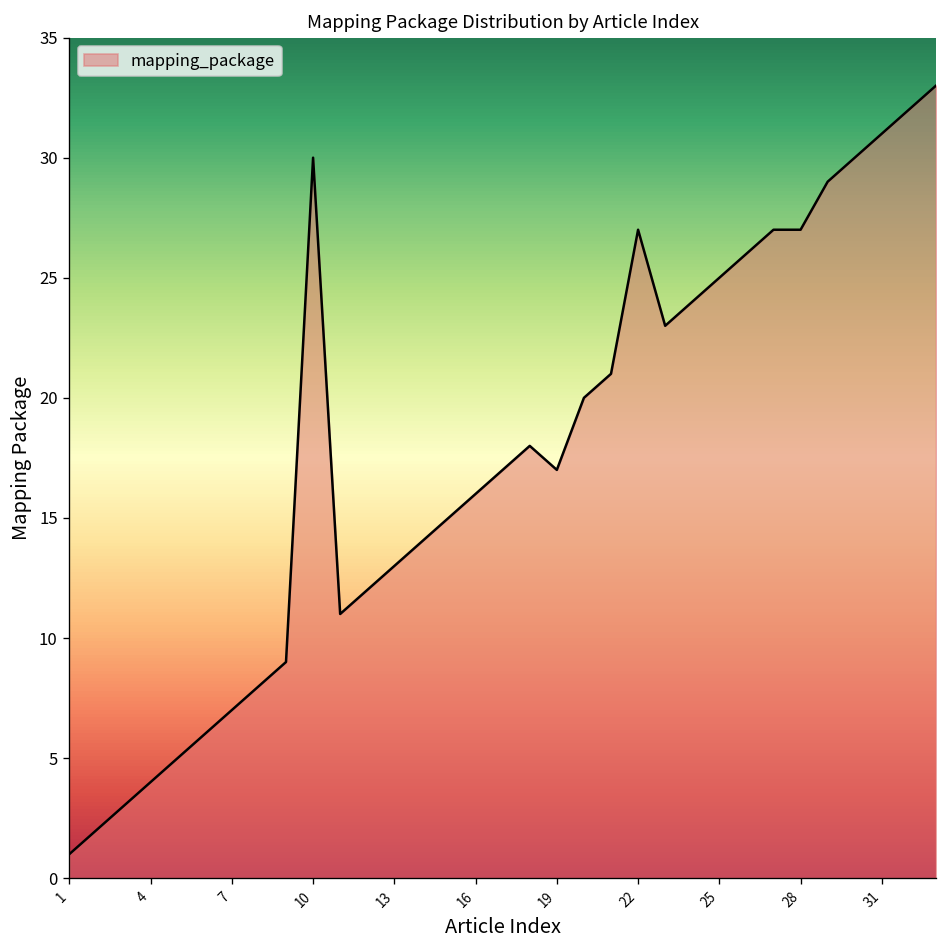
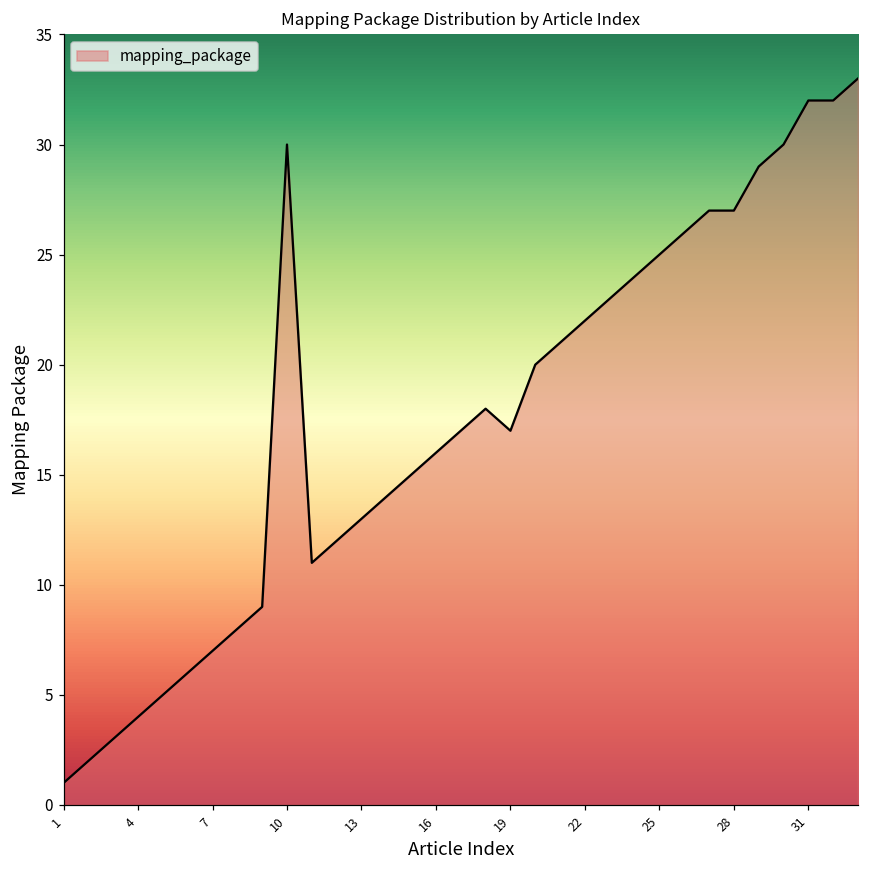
22: 27 -> 22
31: 31 -> 32
